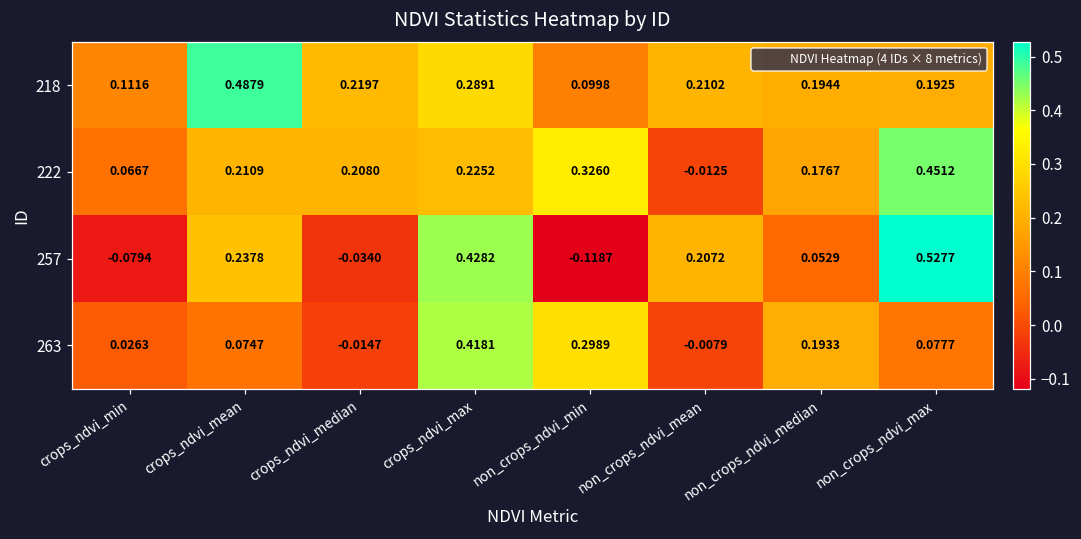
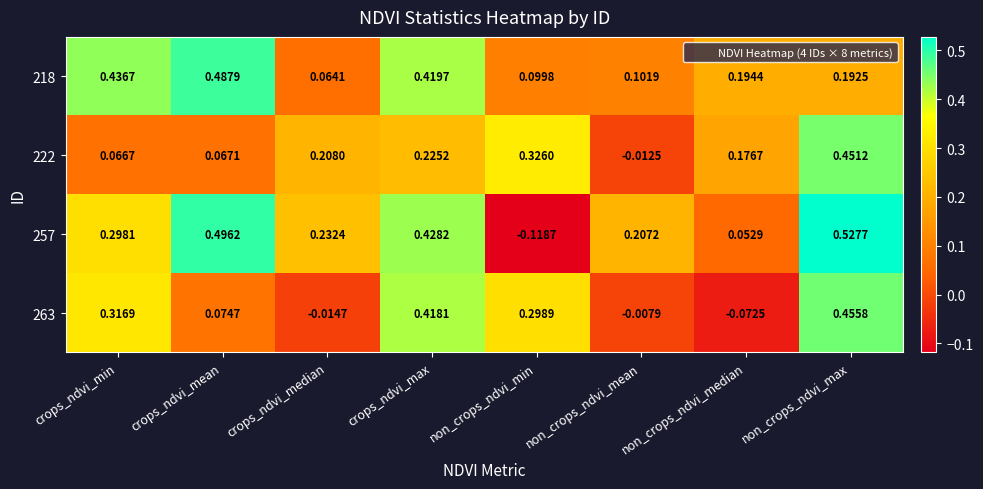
218, crops_ndvi_min: 0.1116 -> 0.4367
218, crops_ndvi_median: 0.2197 -> 0.0641
218, crops_ndvi_max: 0.2891 -> 0.4197
218, non_crops_ndvi_mean: 0.2102 -> 0.1019
222, crops_ndvi_mean: 0.2109 -> 0.0671
257, crops_ndvi_min: -0.0794 -> 0.2981
257, crops_ndvi_mean: 0.2378 -> 0.4962
257, crops_ndvi_median: -0.0340 -> 0.2324
263, crops_ndvi_min: 0.0263 -> 0.3169
263, non_crops_ndvi_median: 0.1933 -> -0.0725
263, non_crops_ndvi_max: 0.0777 -> 0.4558
